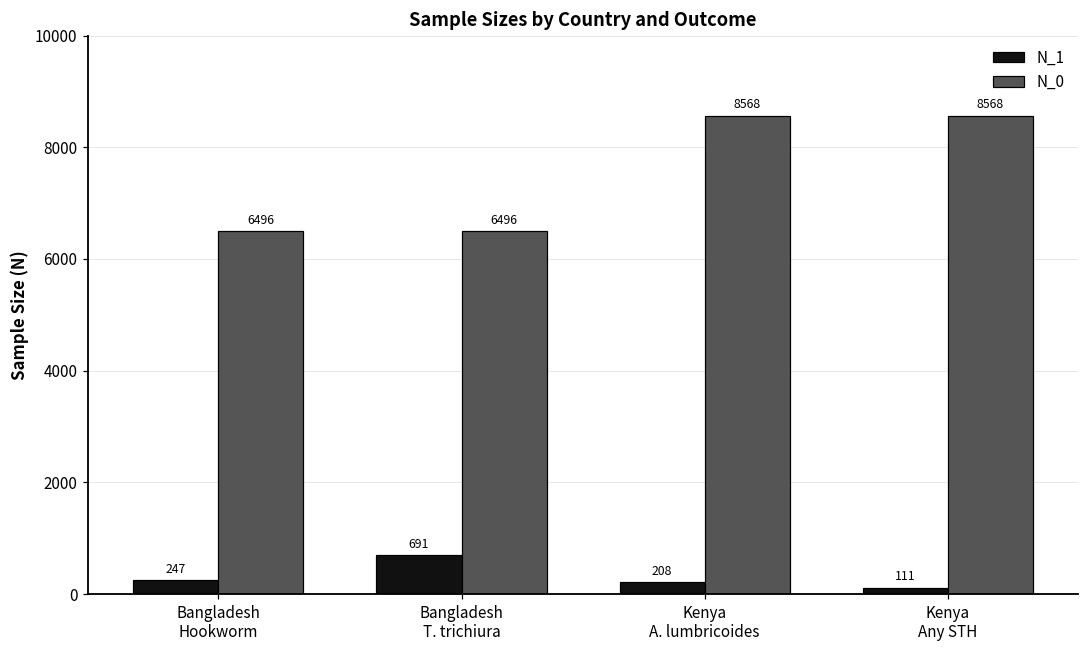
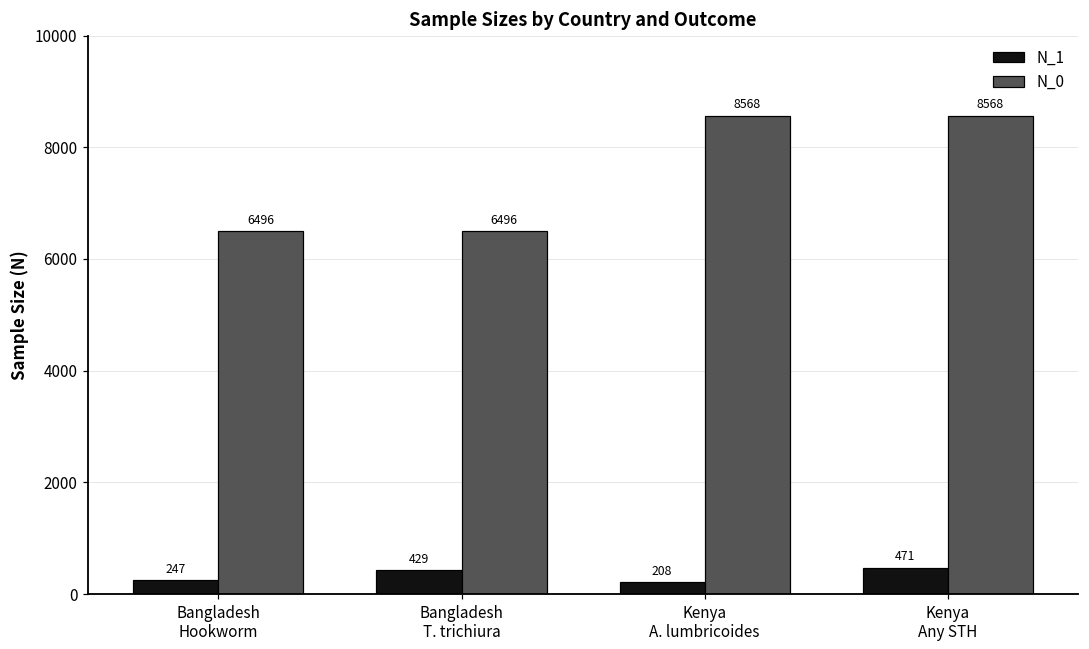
N_1, Bangladesh T. trichiura: 691 -> 429
N_1, Kenya Any STH: 111 -> 471
